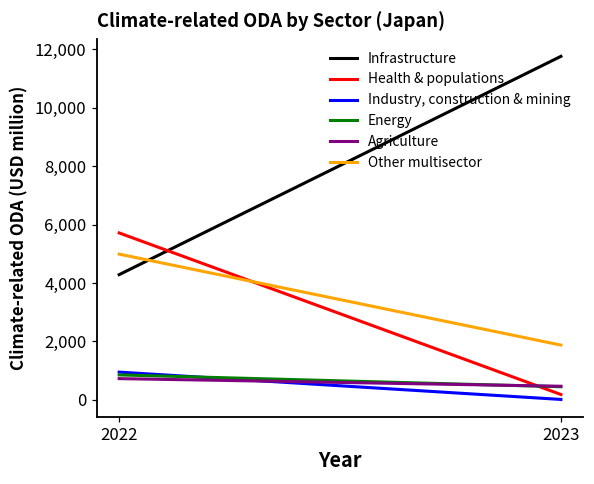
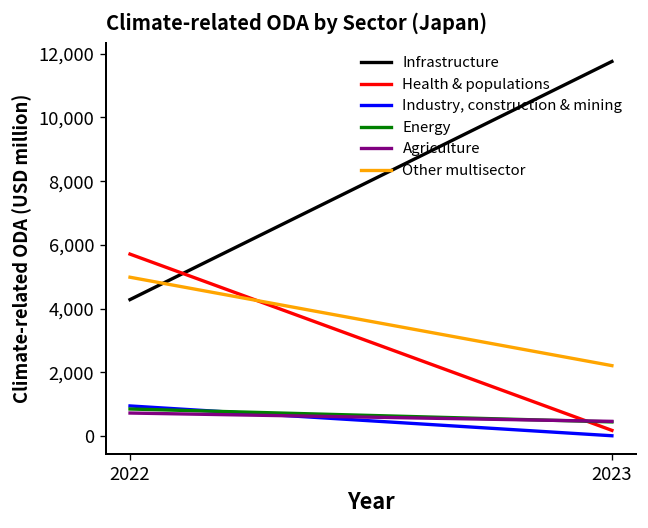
Other multisector, 2023: 1,900 -> 2,200
